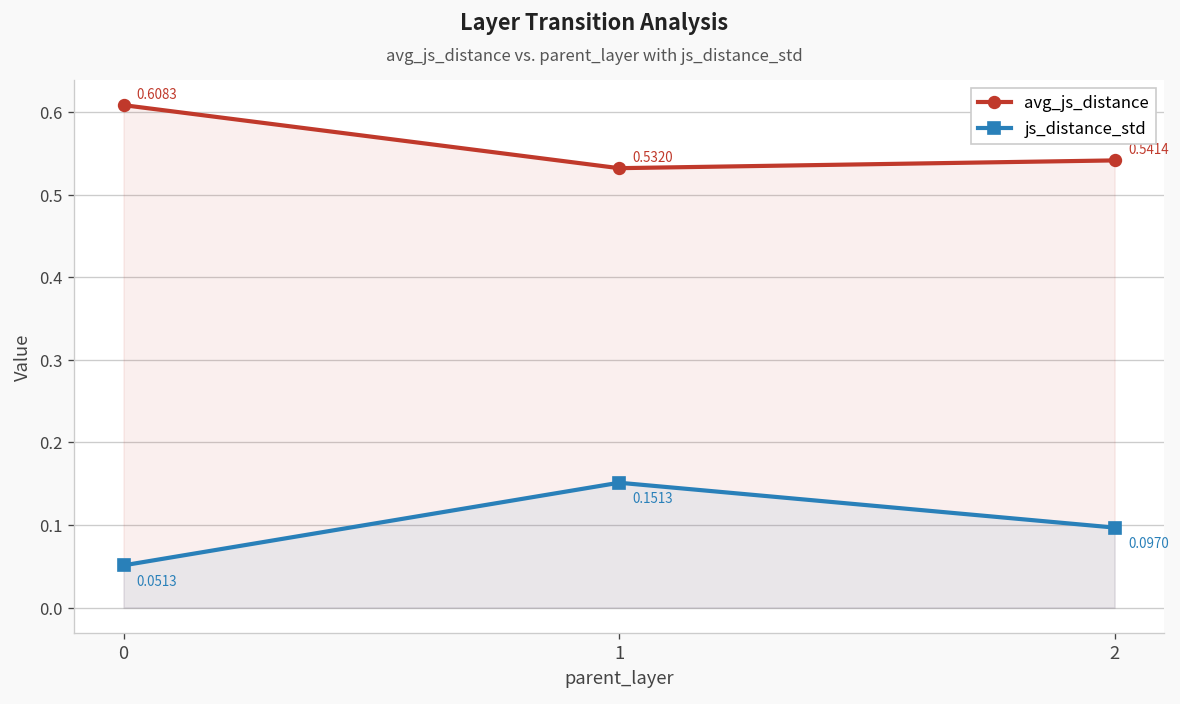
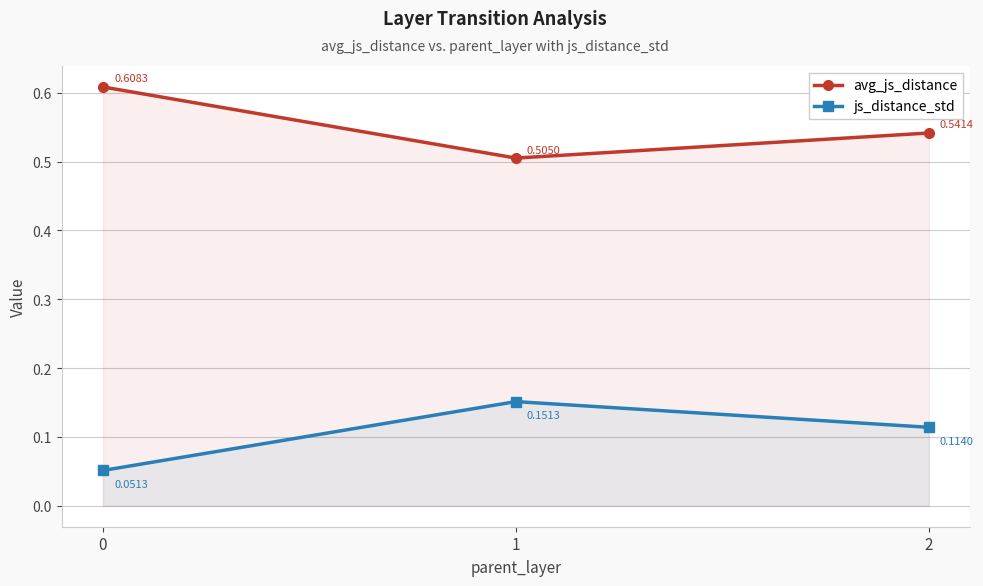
avg_js_distance, 1: 0.5320 -> 0.5050
js_distance_std, 2: 0.0970 -> 0.1140
